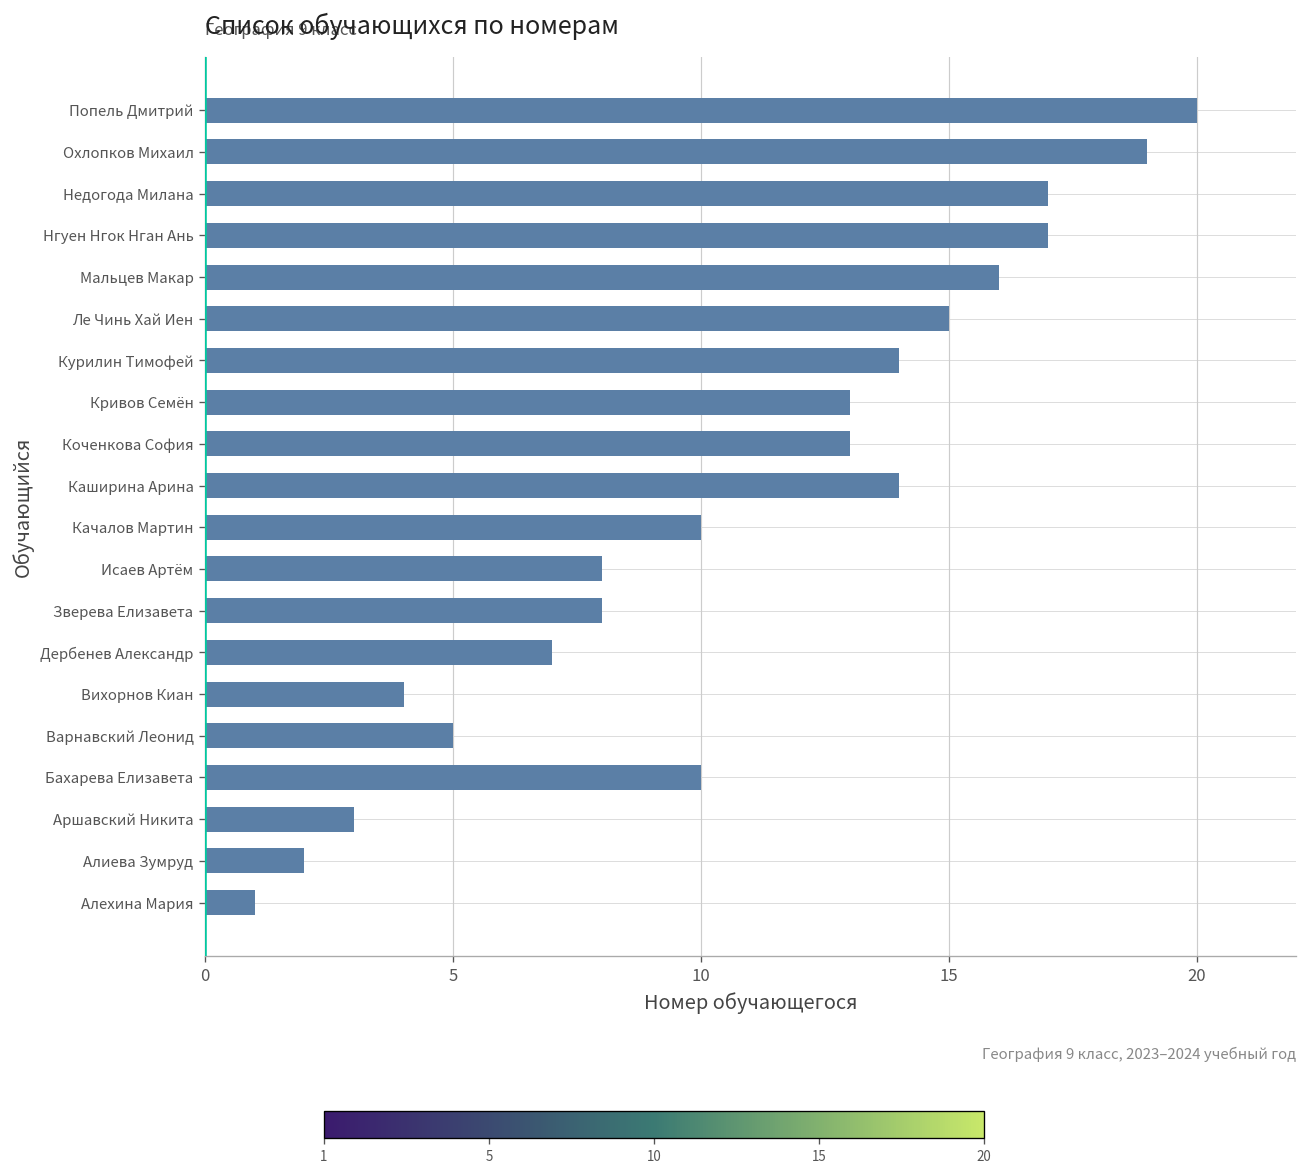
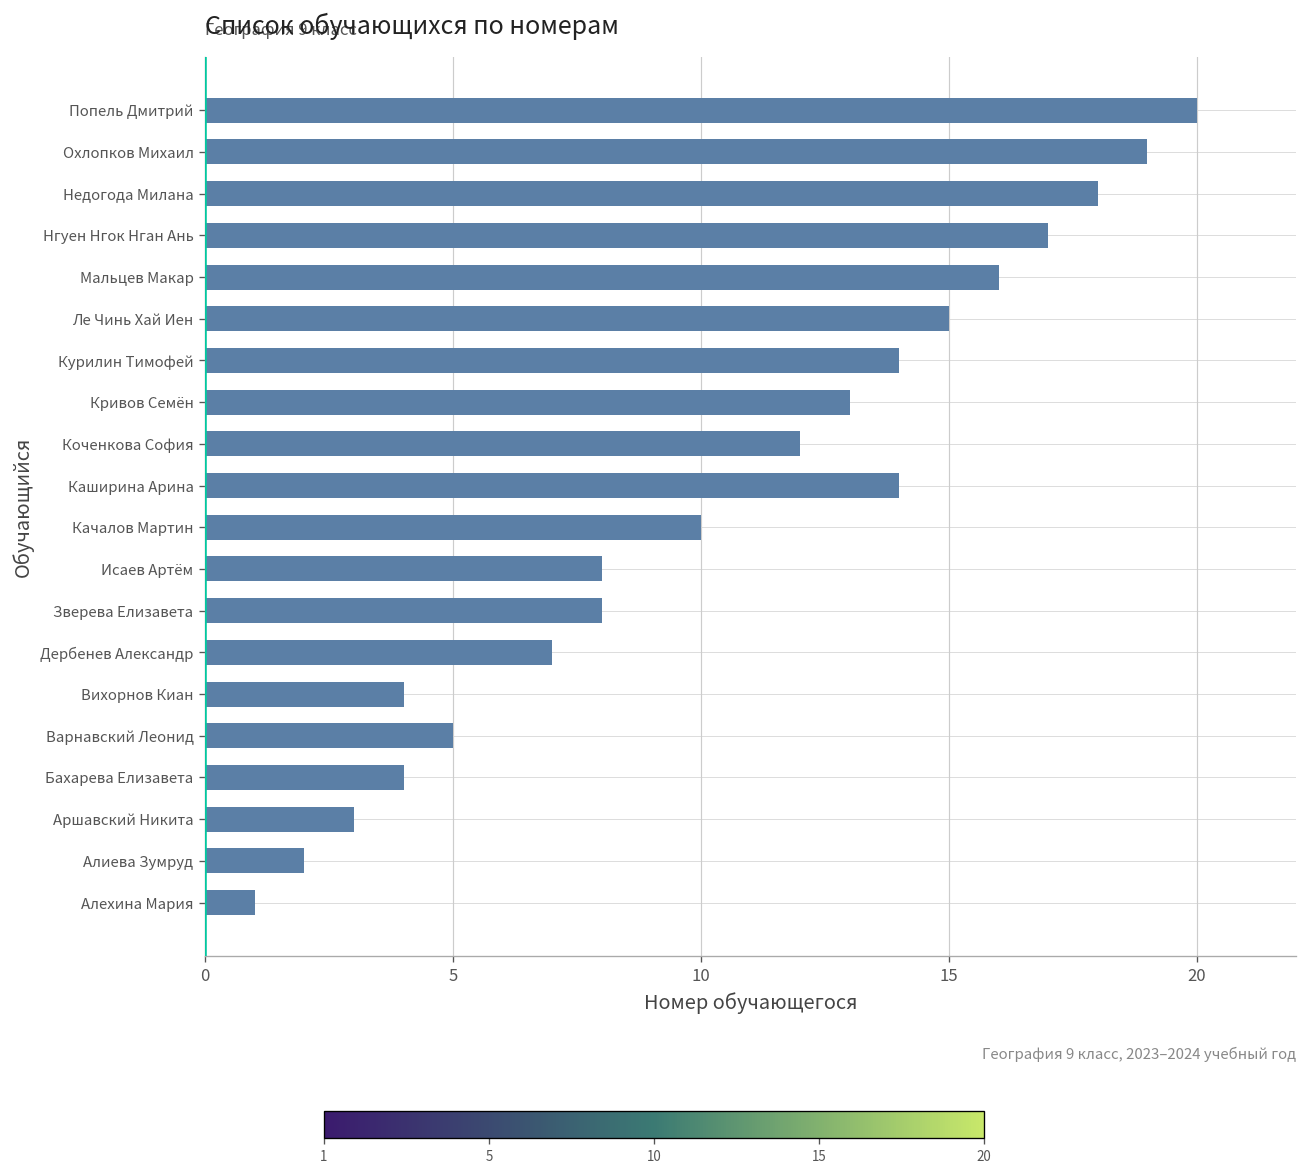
Недогода Милана: 17 -> 18
Коченкова София: 13 -> 12
Бахарева Елизавета: 10 -> 4
